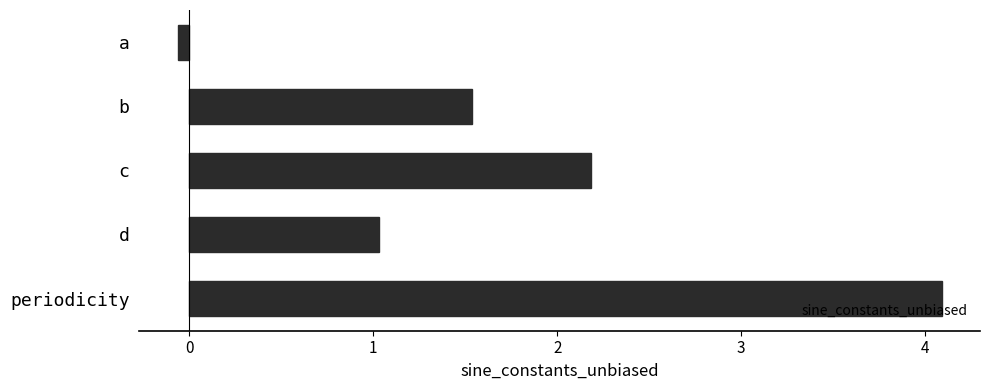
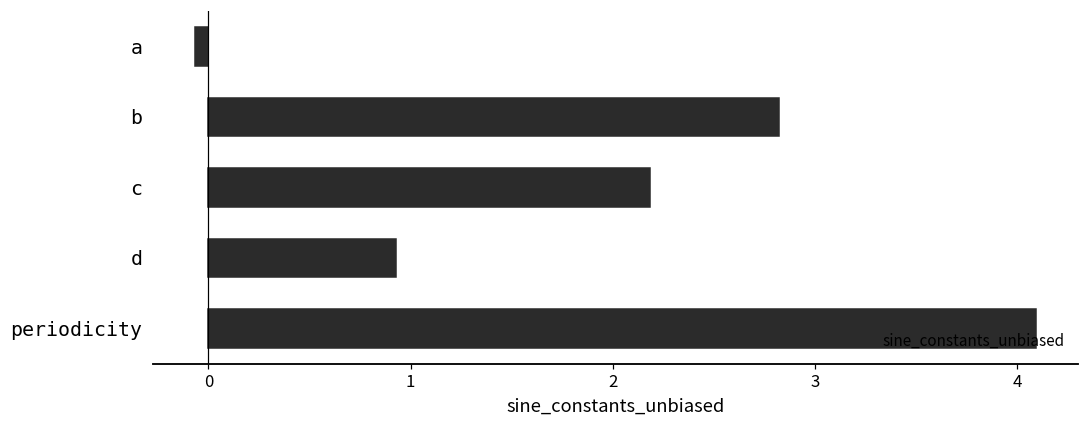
b: 1.54 -> 2.82
d: 1.03 -> 0.93
